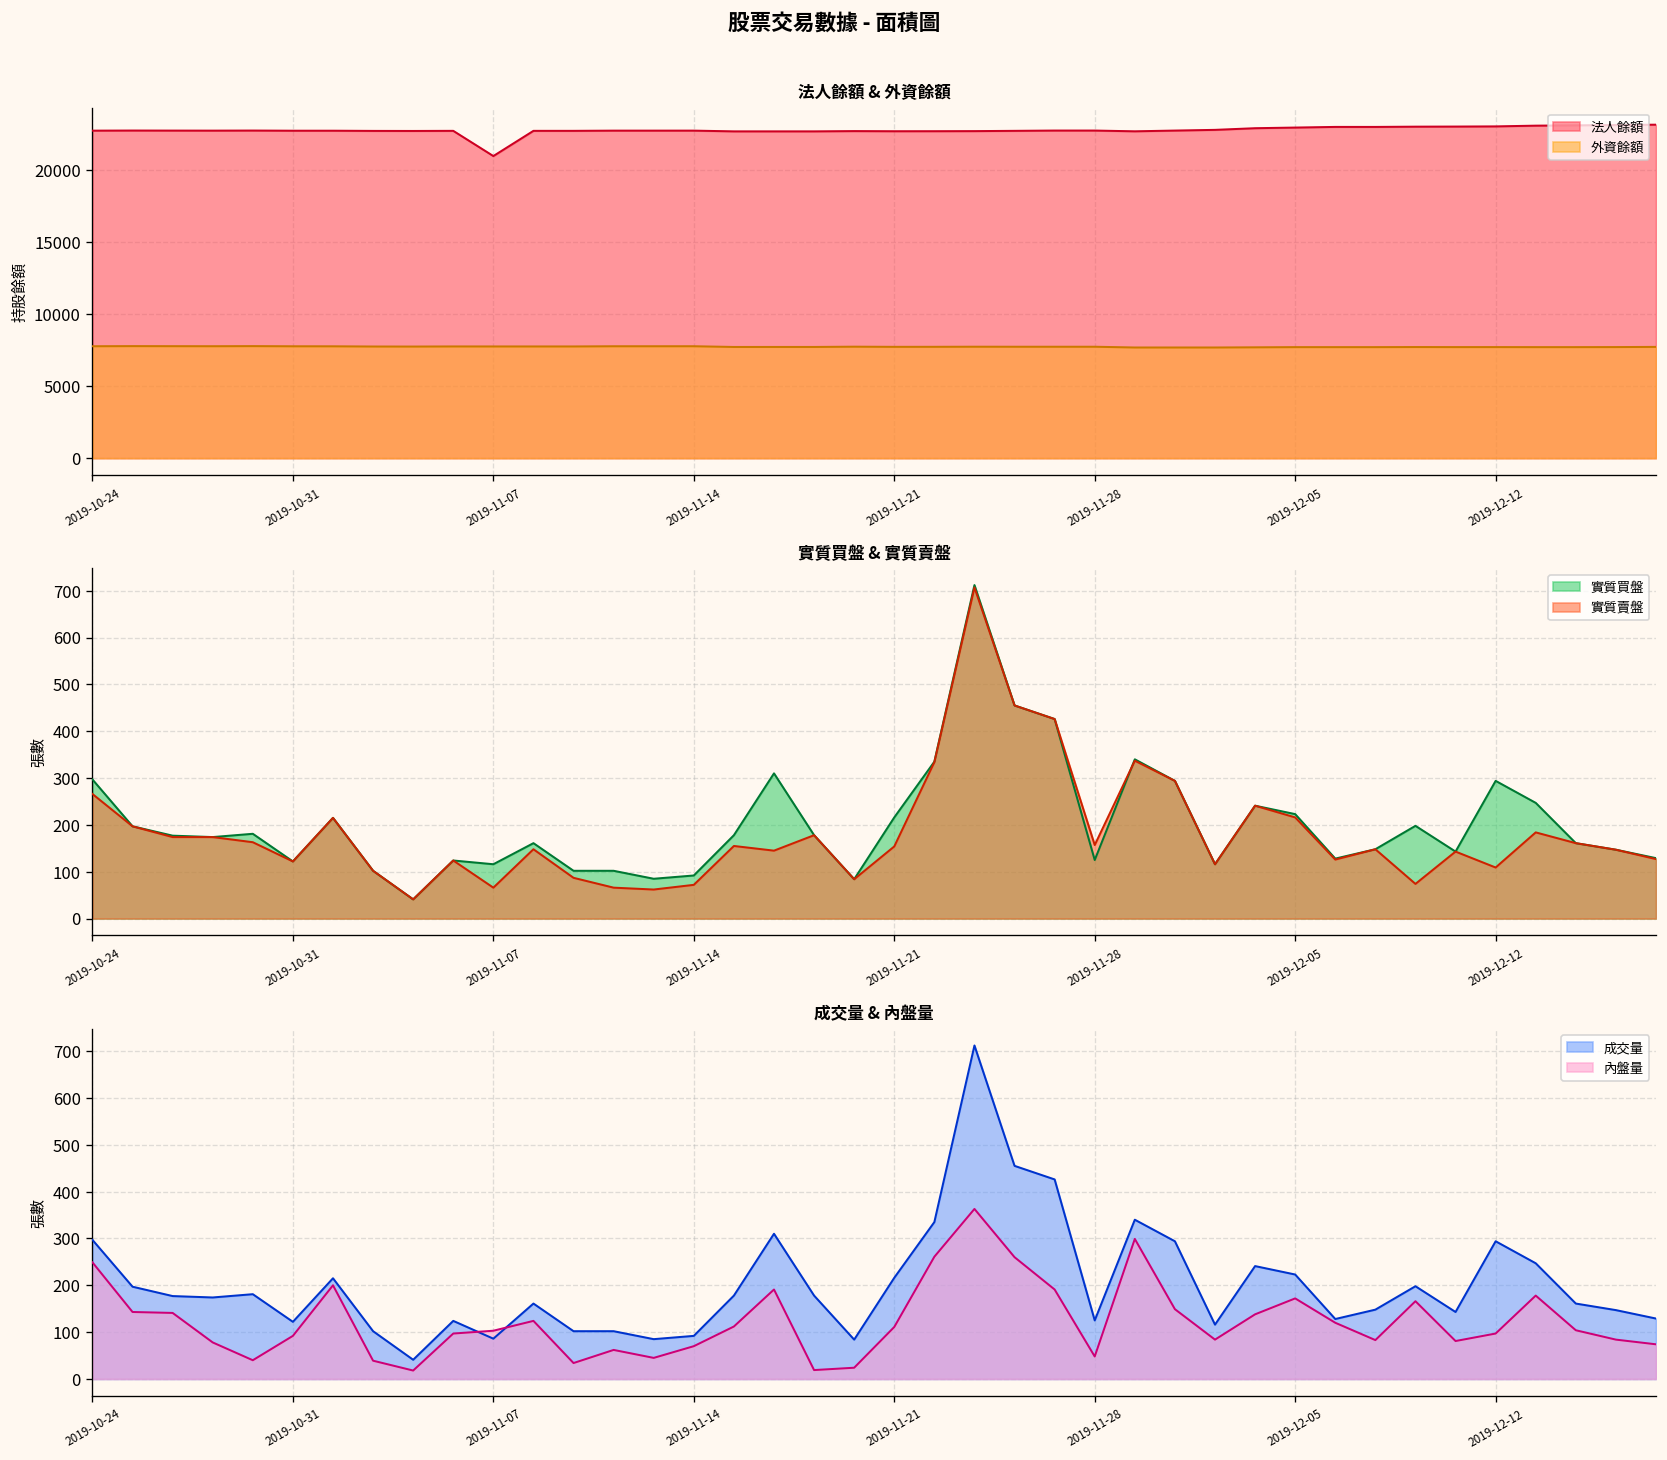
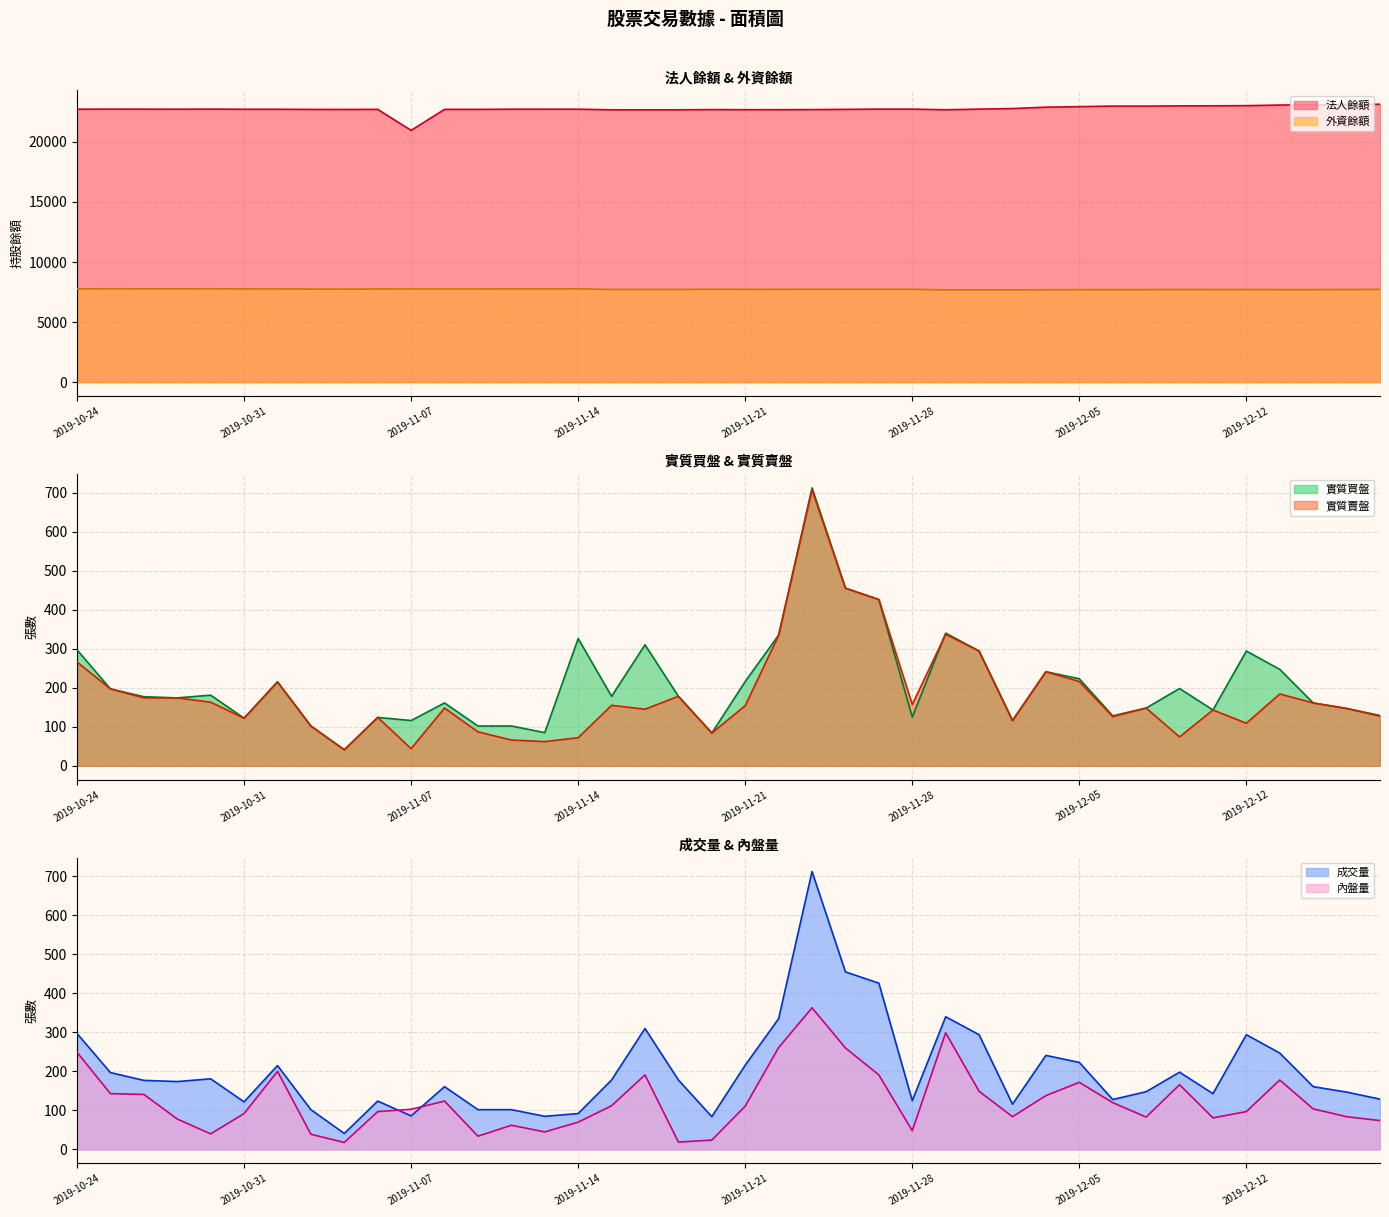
實質買盤 & 實質賣盤, 實質賣盤, 2019-11-07: 70 -> 40
實質買盤 & 實質賣盤, 實質買盤, 2019-11-14: 90 -> 330
